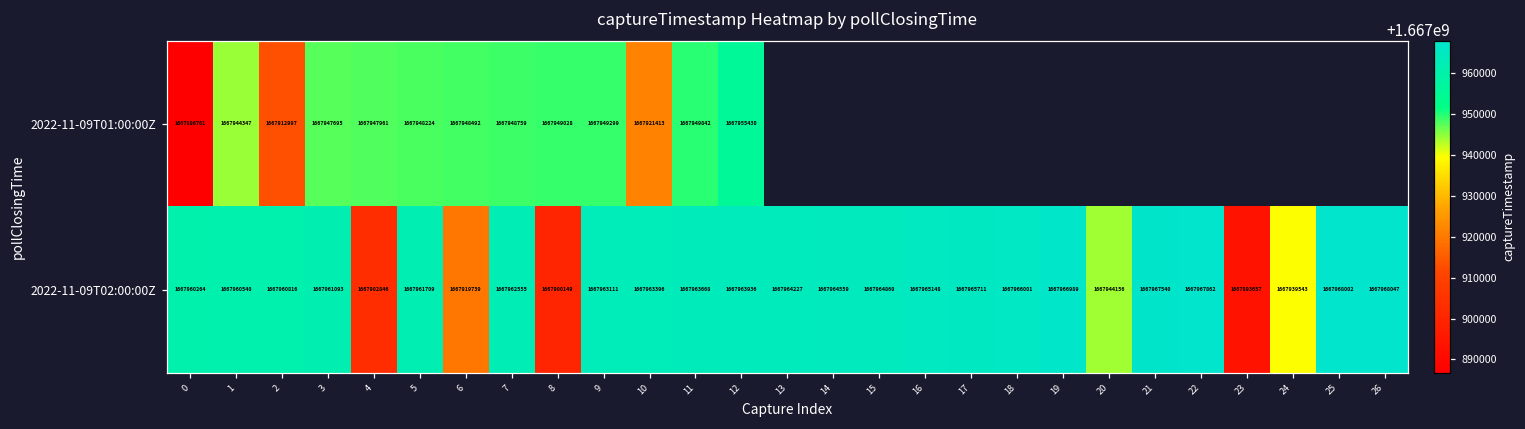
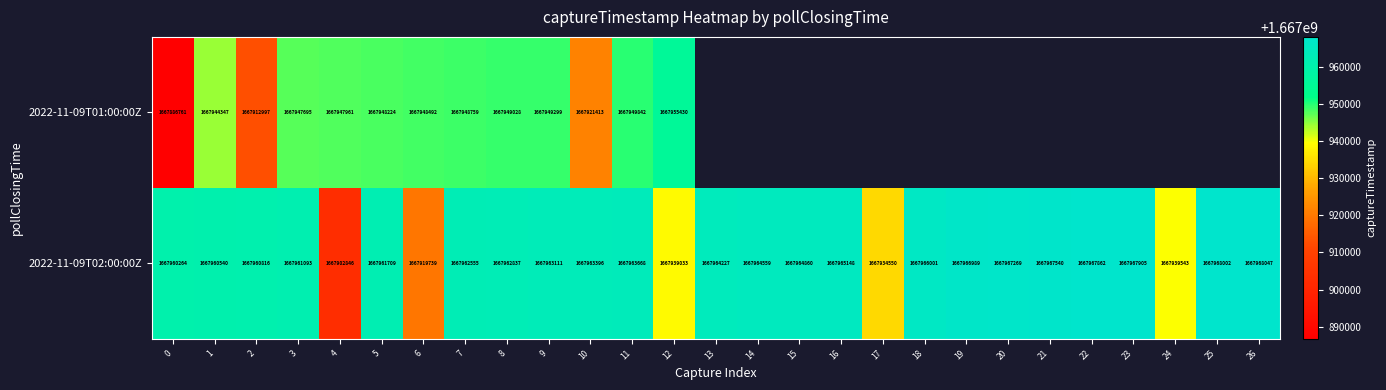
2022-11-09T02:00:00Z, 8: 1667900149 -> 1667962837
2022-11-09T02:00:00Z, 12: 1667963936 -> 1667939033
2022-11-09T02:00:00Z, 17: 1667965711 -> 1667934550
2022-11-09T02:00:00Z, 20: 1667944156 -> 1667967269
2022-11-09T02:00:00Z, 23: 1667893657 -> 1667967905
